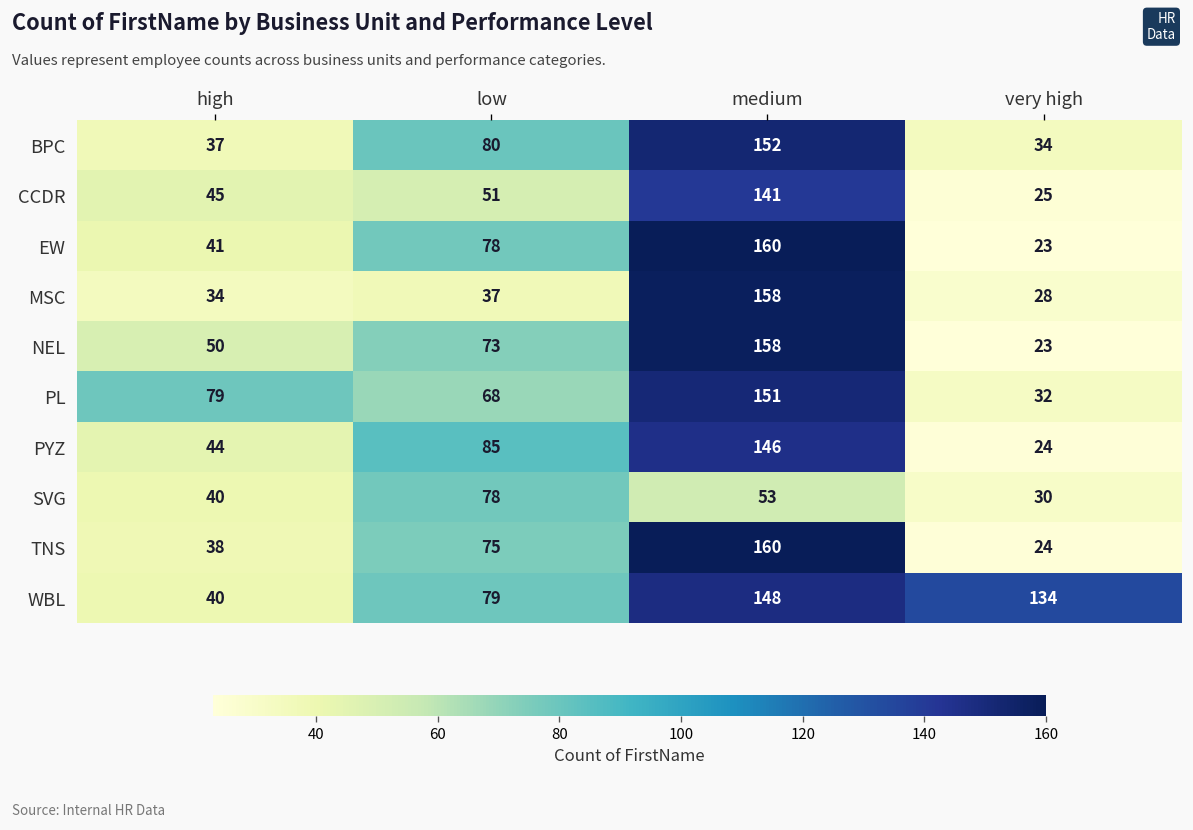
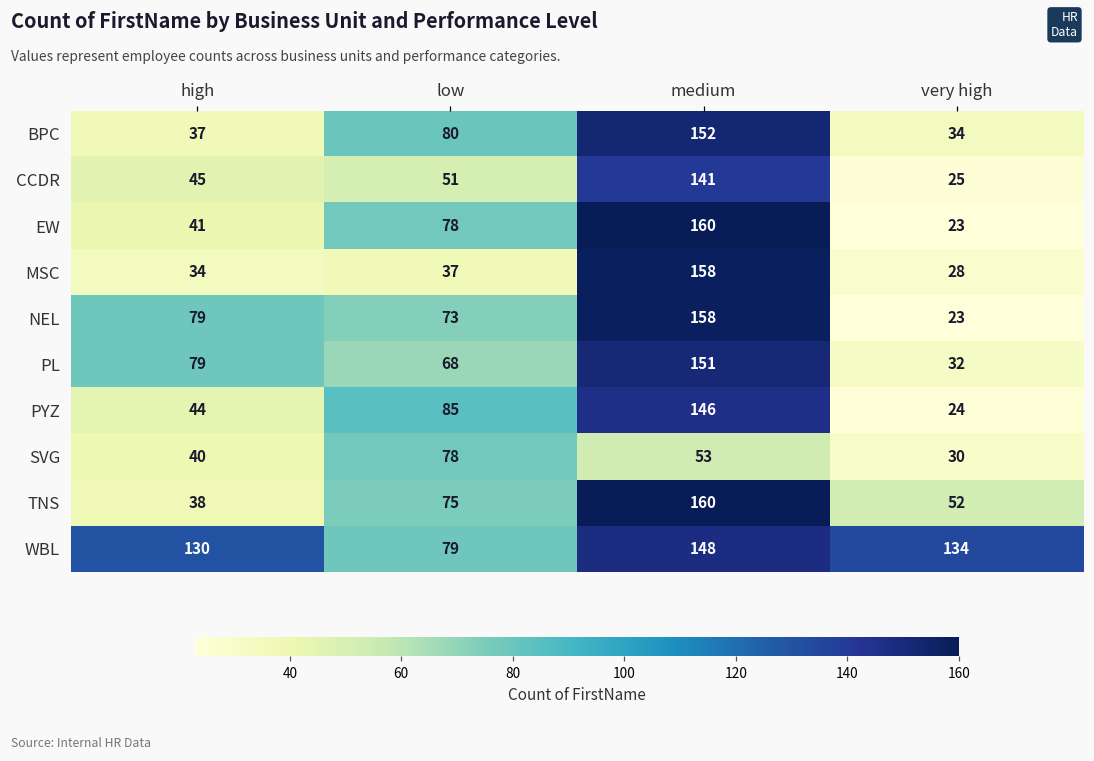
NEL, high: 50 -> 79
TNS, very high: 24 -> 52
WBL, high: 40 -> 130
